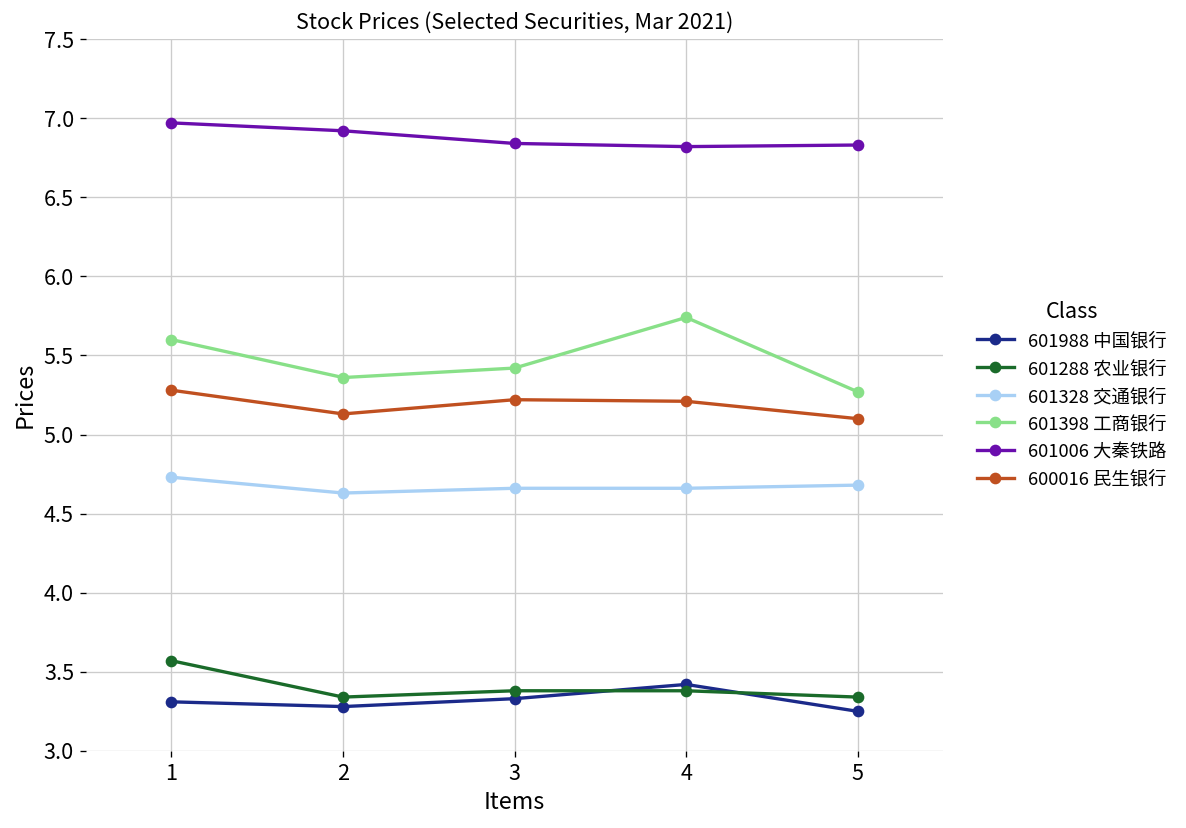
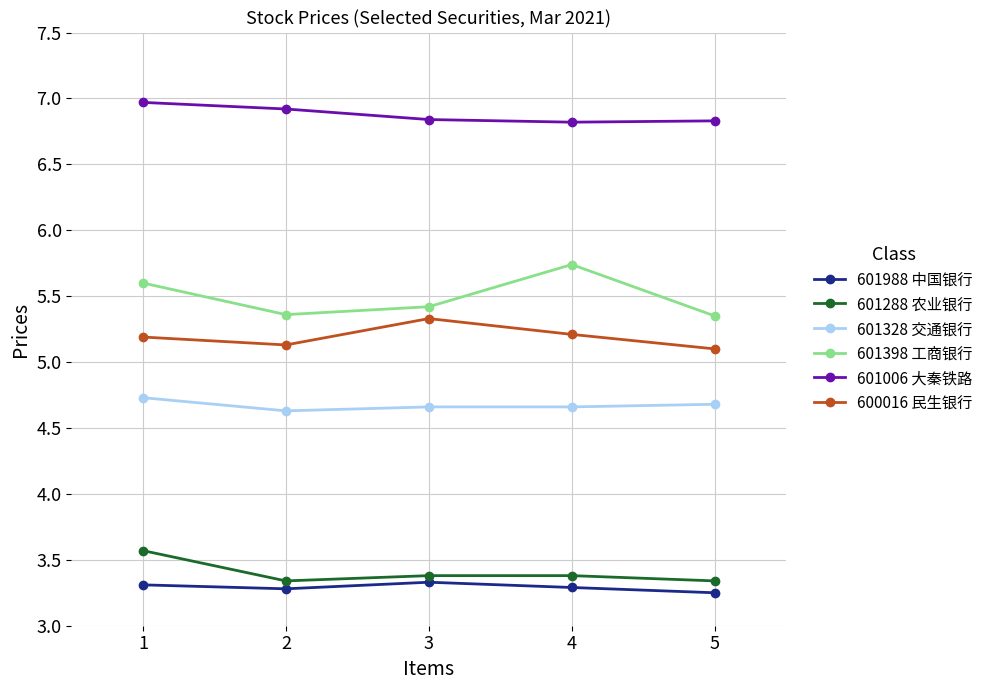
600016 民生银行, 1: 5.28 -> 5.19
600016 民生银行, 3: 5.22 -> 5.33
601988 中国银行, 4: 3.42 -> 3.29
601398 工商银行, 5: 5.27 -> 5.35
